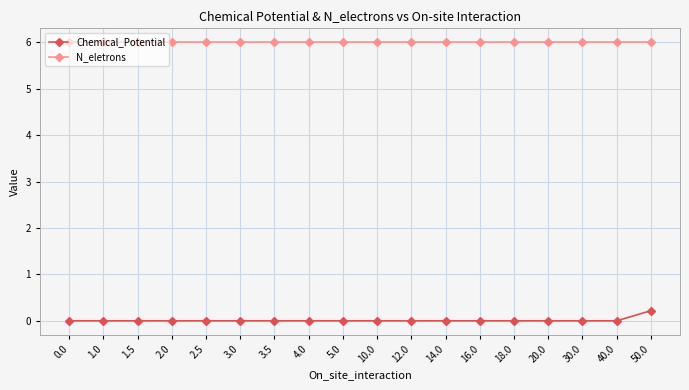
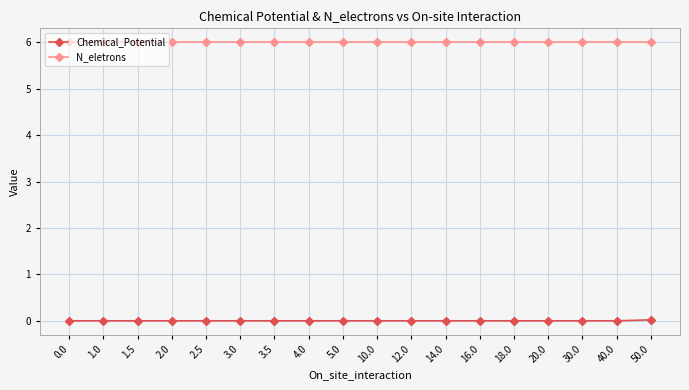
Chemical_Potential, 50.0: 0.2 -> 0.0
